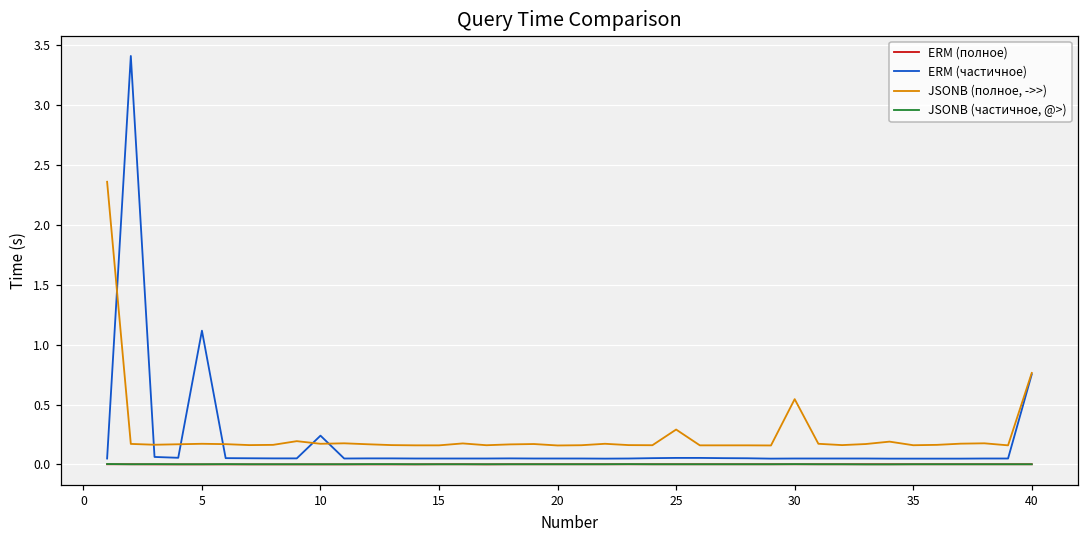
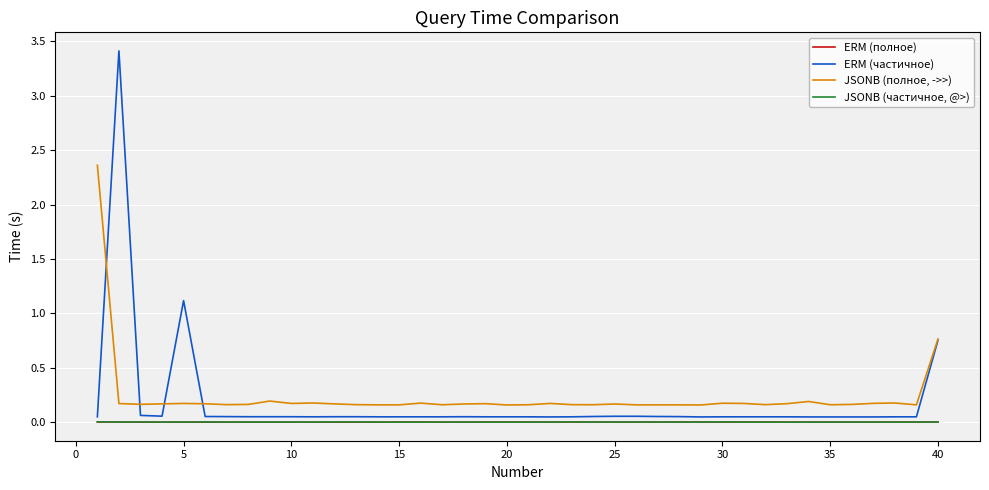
ERM (частичное), 10: 0.24 -> 0.05
JSONB (полное, ->>), 25: 0.29 -> 0.17
JSONB (полное, ->>), 30: 0.55 -> 0.17
